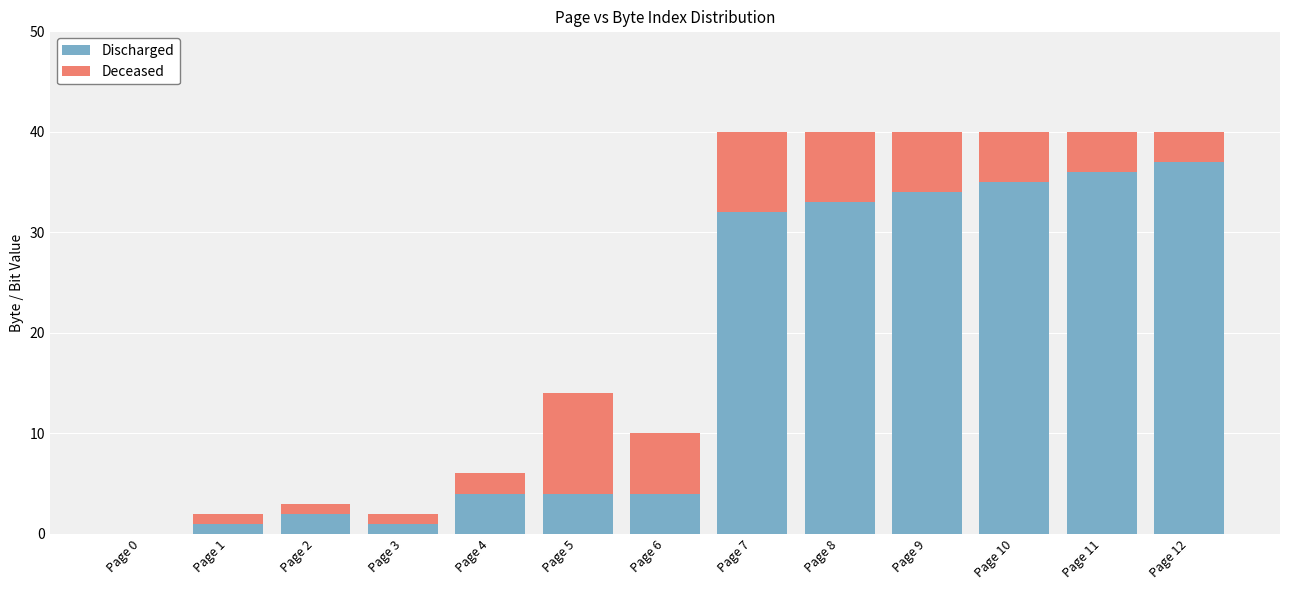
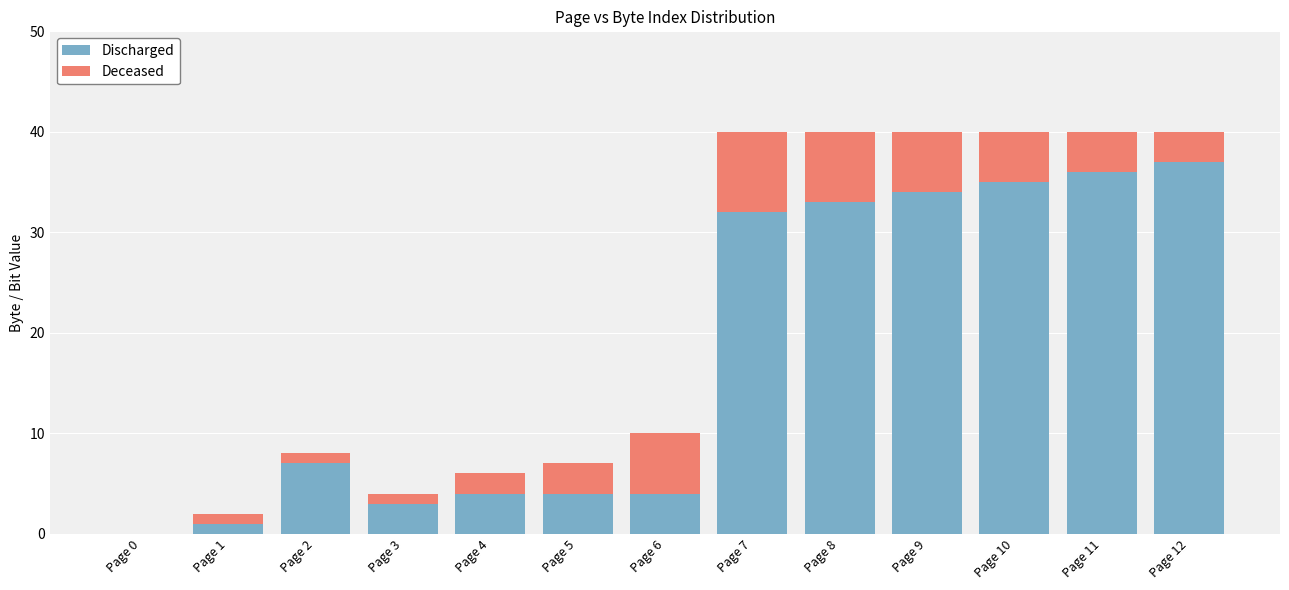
Discharged, Page 2: 2 -> 7
Discharged, Page 3: 1 -> 3
Deceased, Page 5: 10 -> 3
